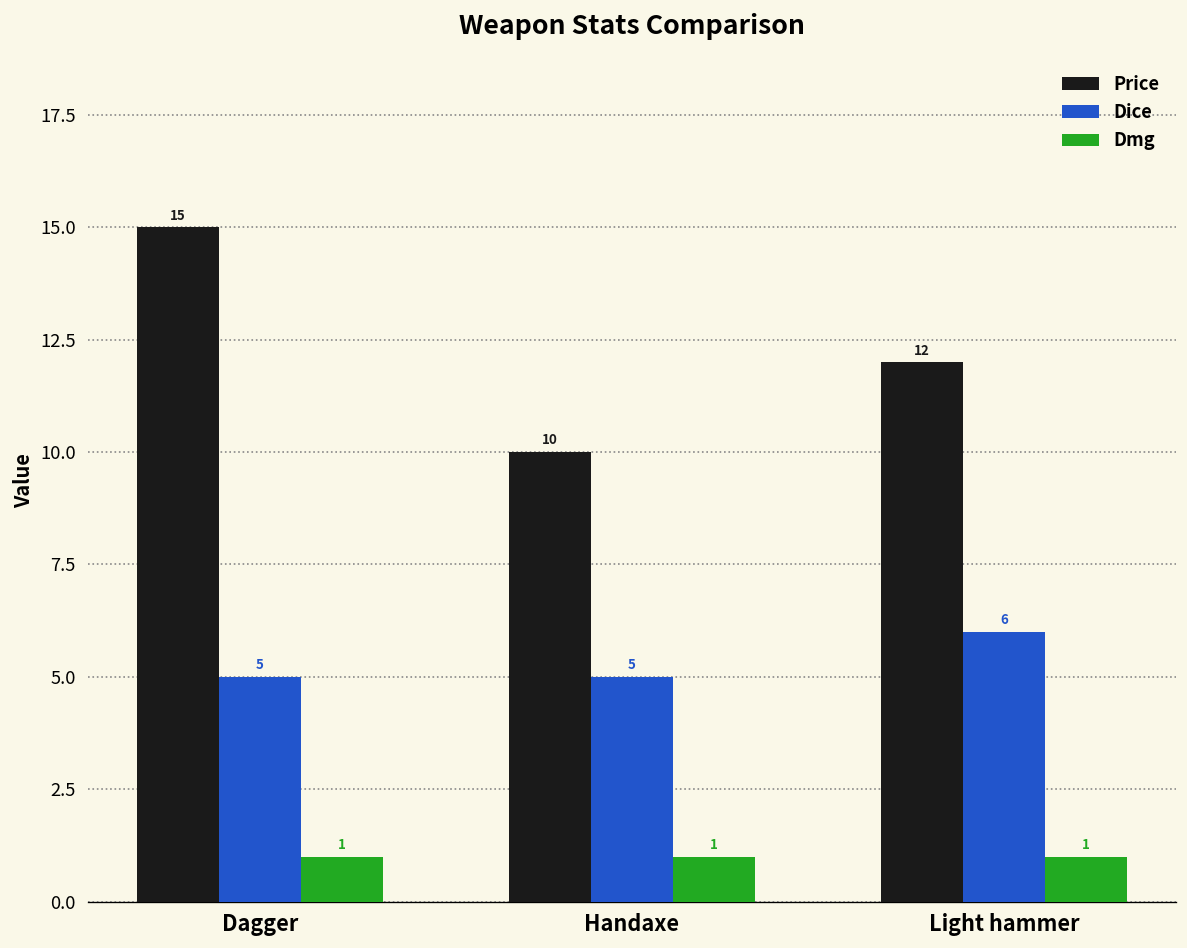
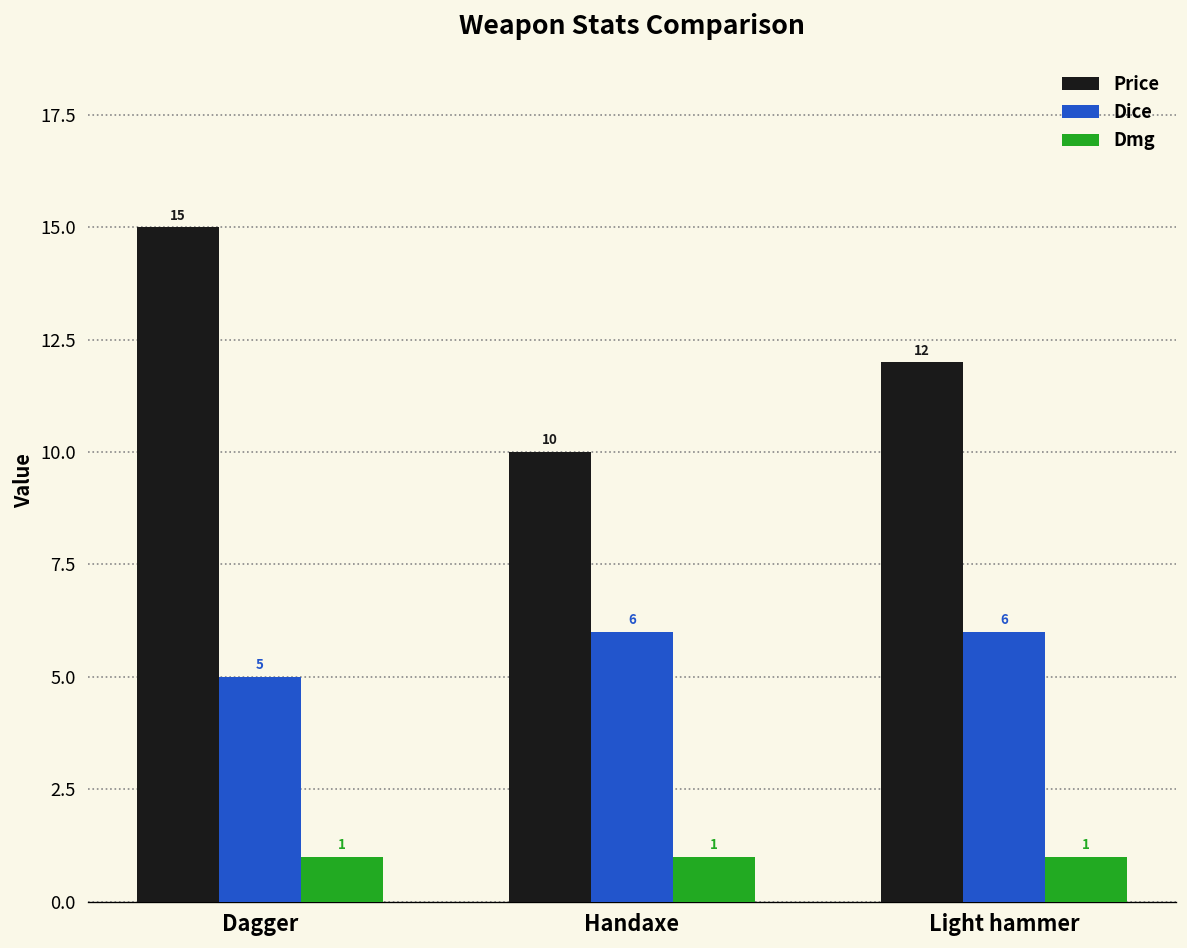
Dice, Handaxe: 5 -> 6
